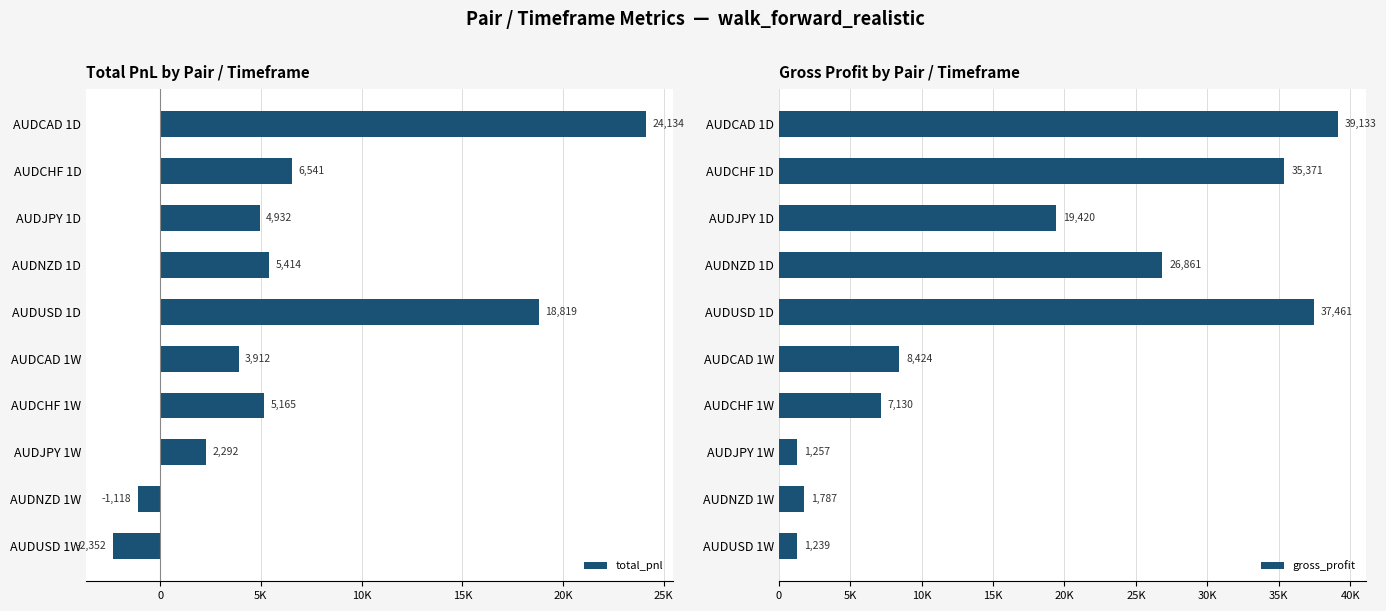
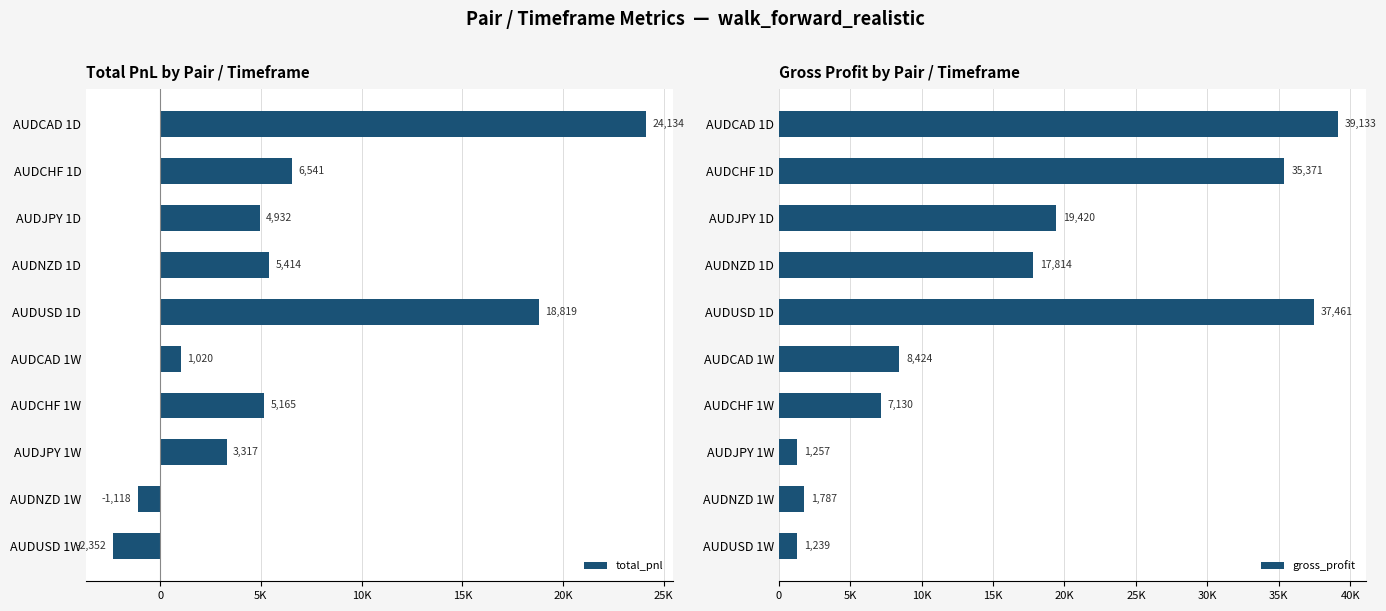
Total PnL by Pair / Timeframe, AUDCAD 1W: 3,912 -> 1,020
Total PnL by Pair / Timeframe, AUDJPY 1W: 2,292 -> 3,317
Gross Profit by Pair / Timeframe, AUDNZD 1D: 26,861 -> 17,814
